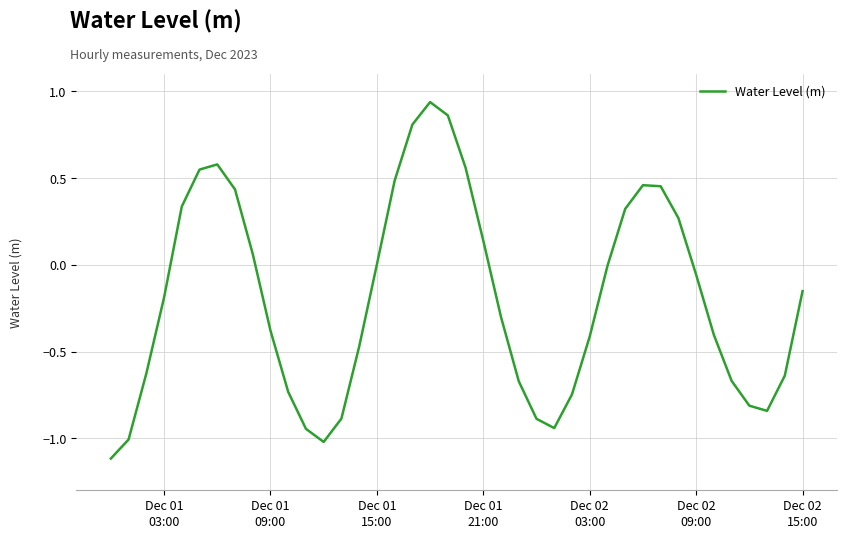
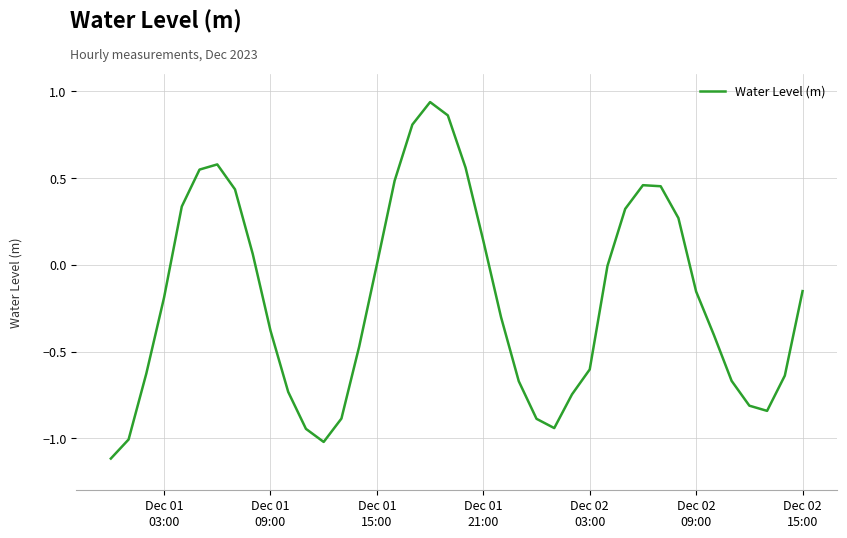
Dec 02 03:00: -0.41 -> -0.60
Dec 02 09:00: -0.06 -> -0.15
